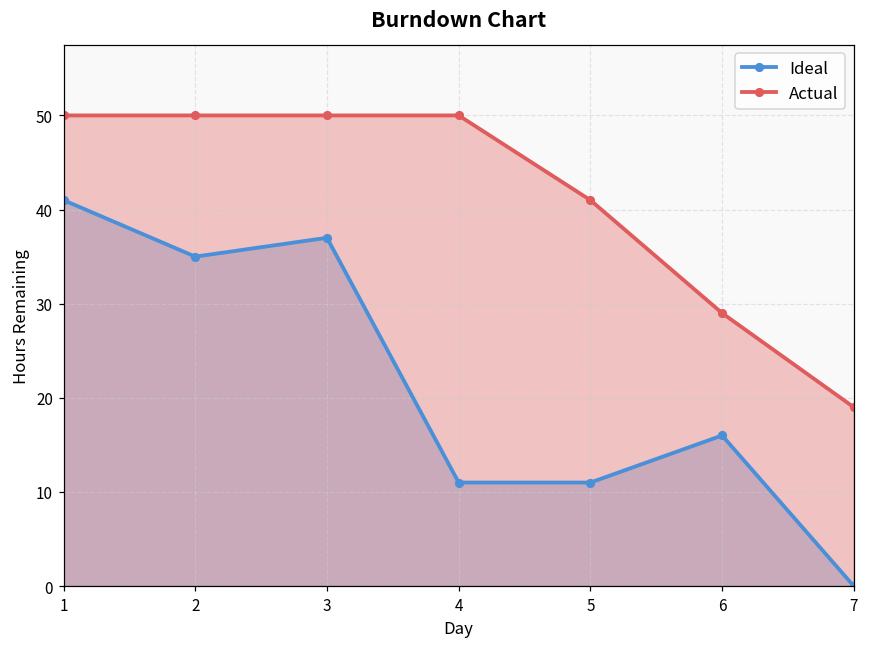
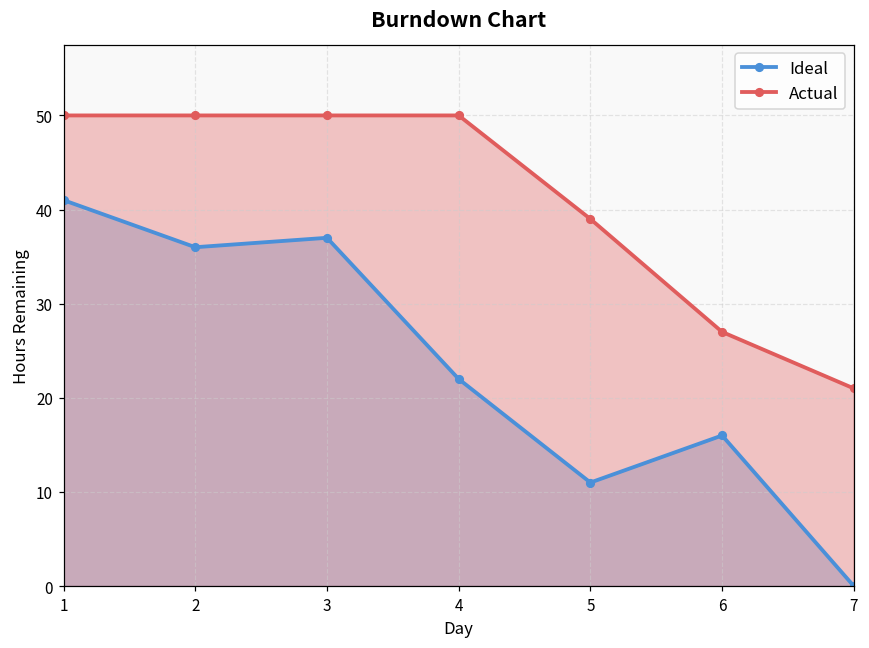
Ideal, 2: 35 -> 36
Ideal, 4: 11 -> 22
Actual, 5: 41 -> 39
Actual, 6: 29 -> 27
Actual, 7: 19 -> 21
